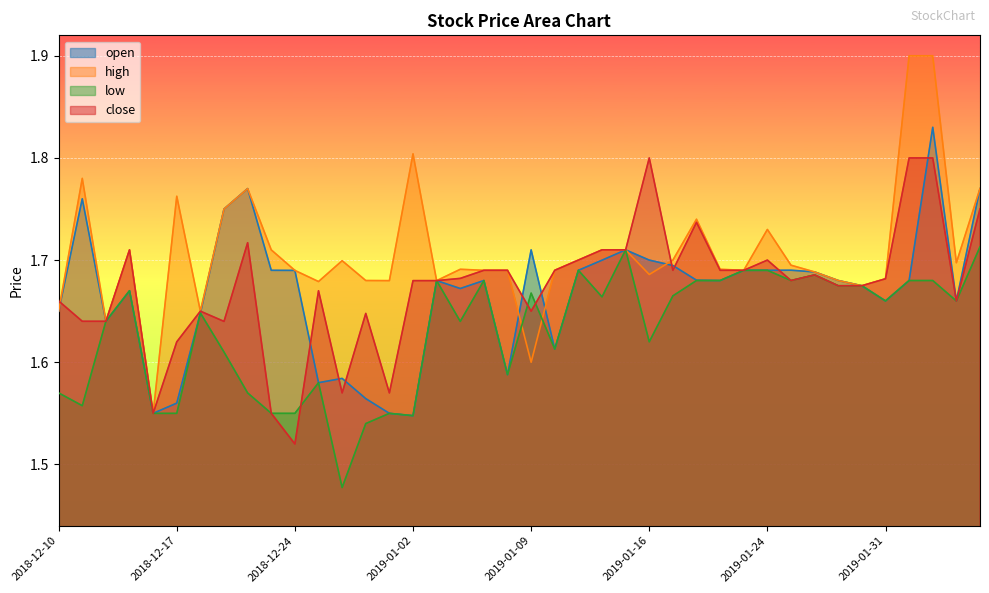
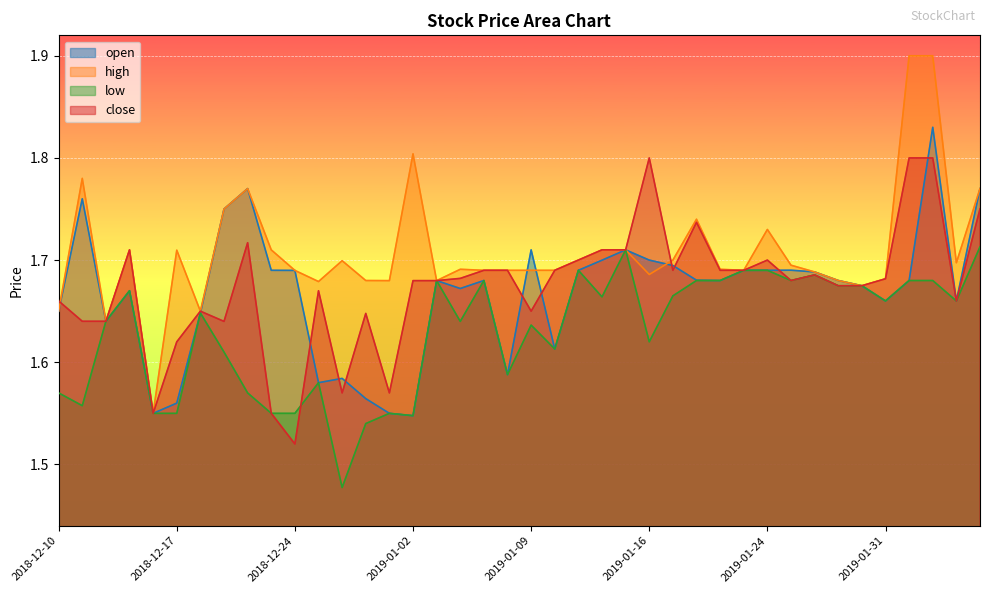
high, 2018-12-17: 1.763 -> 1.710
high, 2019-01-09: 1.60 -> 1.69
low, 2019-01-09: 1.668 -> 1.636
